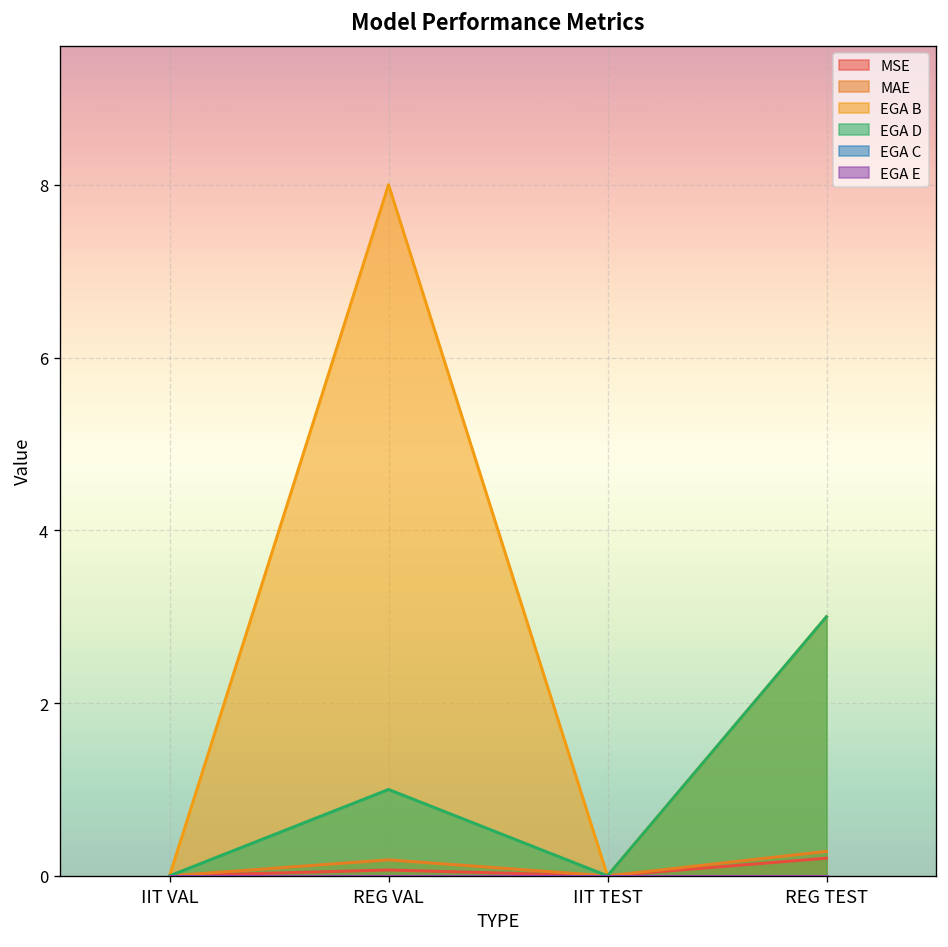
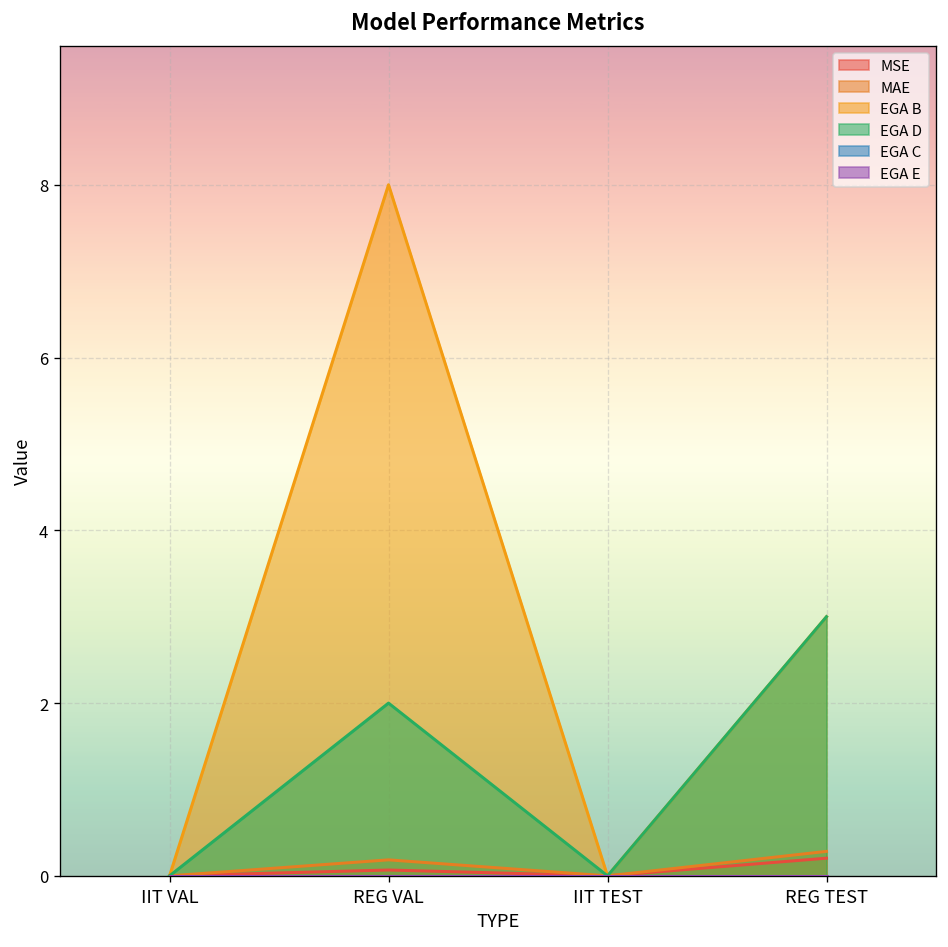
EGA D, REG VAL: 1 -> 2
